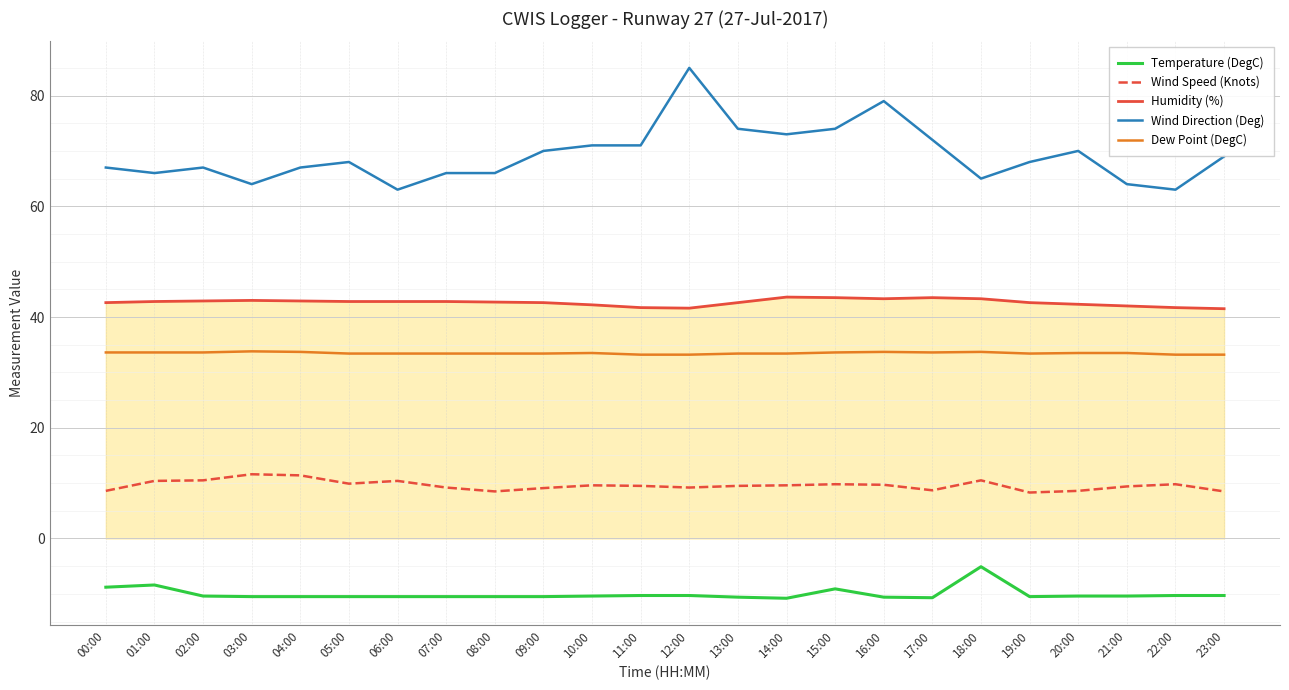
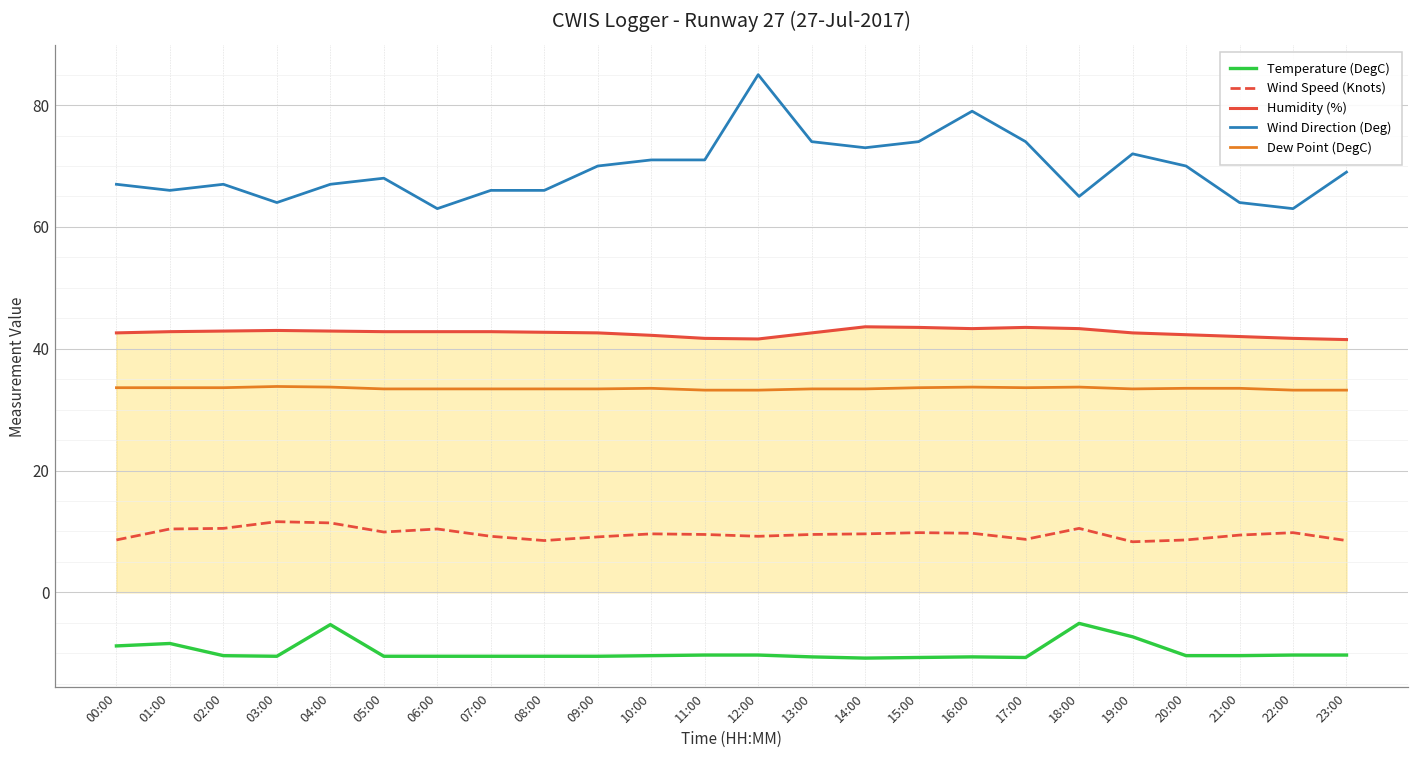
Temperature (DegC), 04:00: -11 -> -5
Temperature (DegC), 15:00: -9 -> -11
Wind Direction (Deg), 17:00: 72 -> 74
Temperature (DegC), 19:00: -11 -> -7
Wind Direction (Deg), 19:00: 68 -> 72
